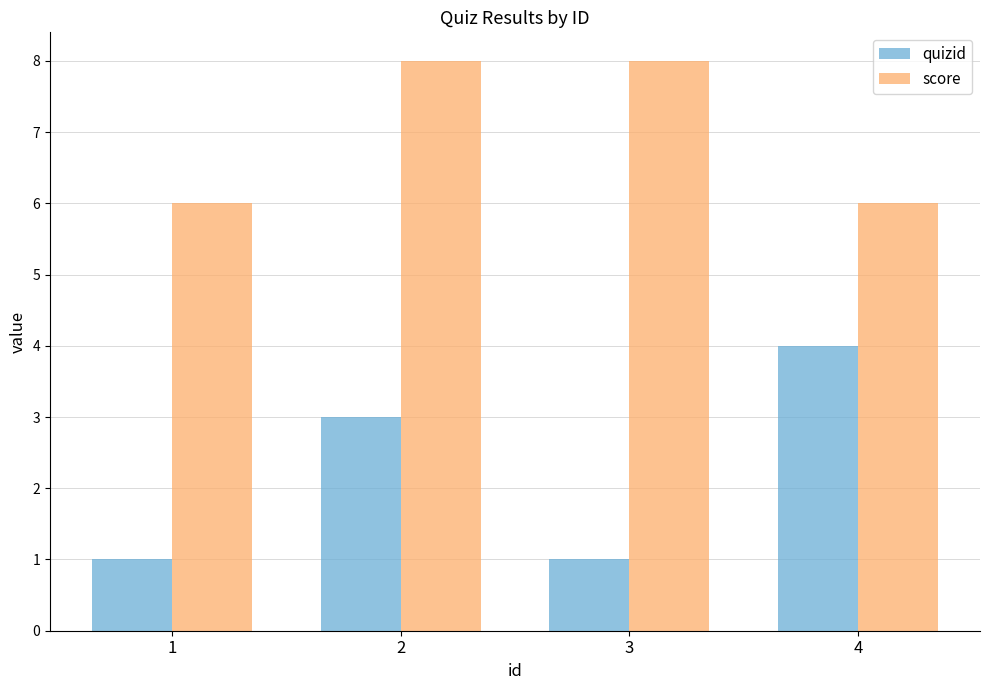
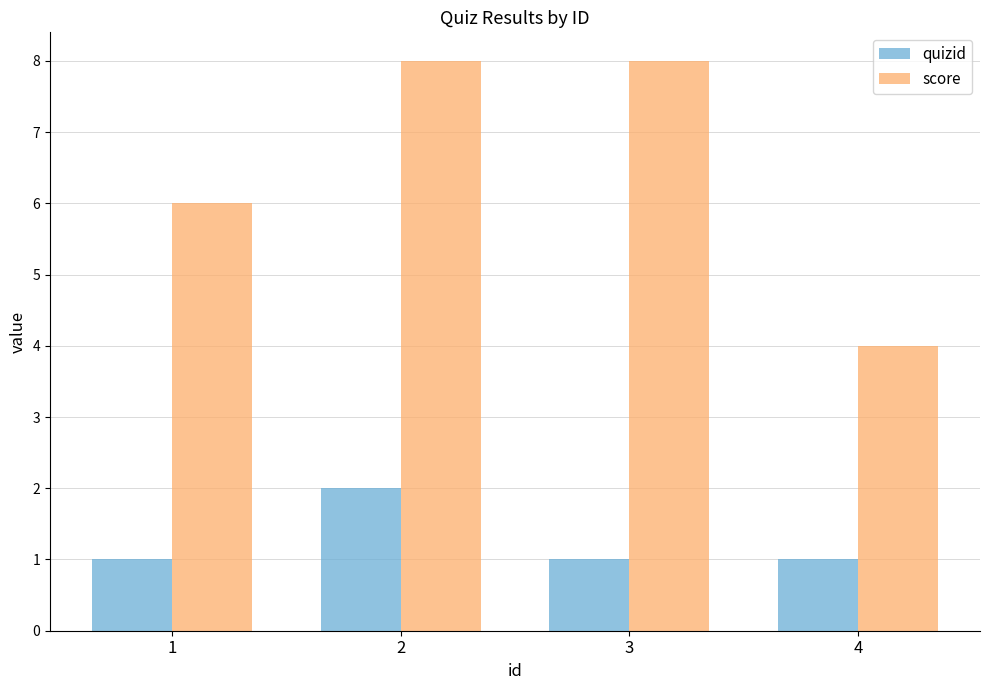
quizid, 2: 3 -> 2
quizid, 4: 4 -> 1
score, 4: 6 -> 4
